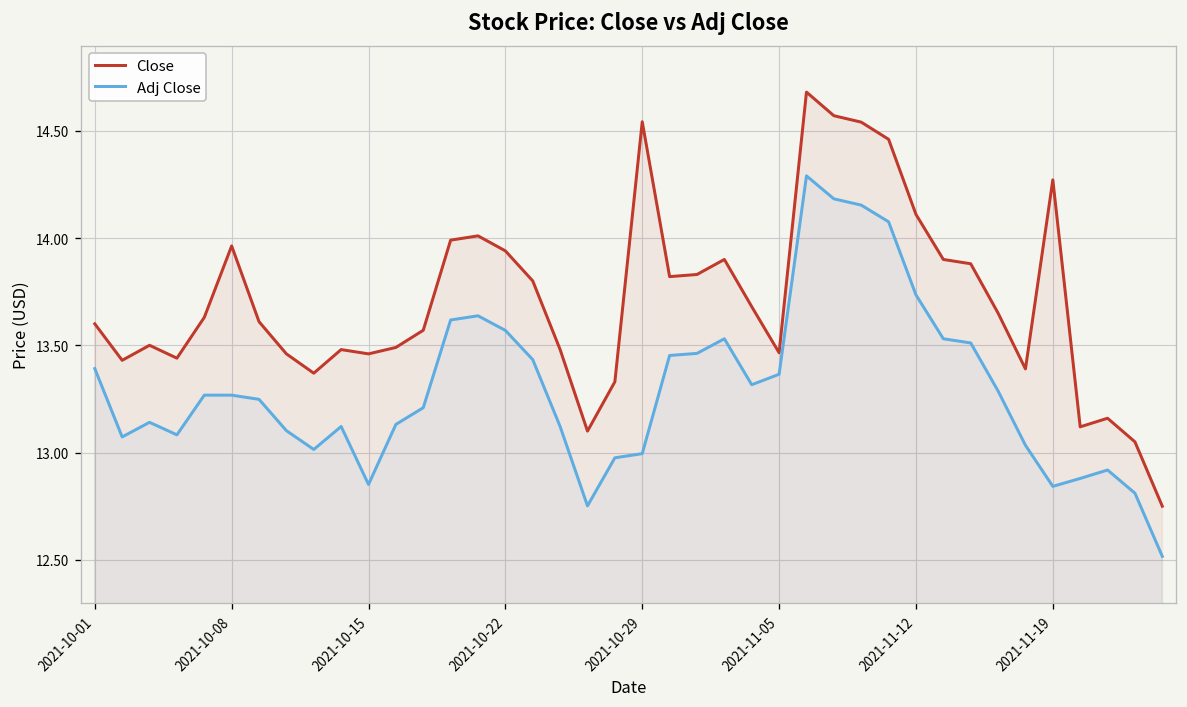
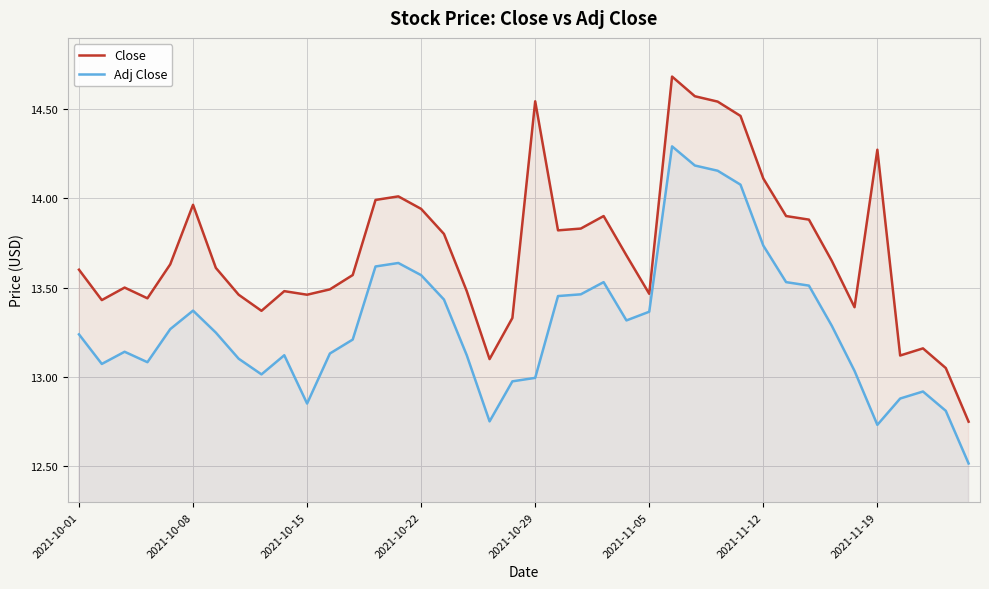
Adj Close, 2021-10-01: 13.39 -> 13.24
Adj Close, 2021-10-08: 13.27 -> 13.37
Adj Close, 2021-11-19: 12.84 -> 12.73
